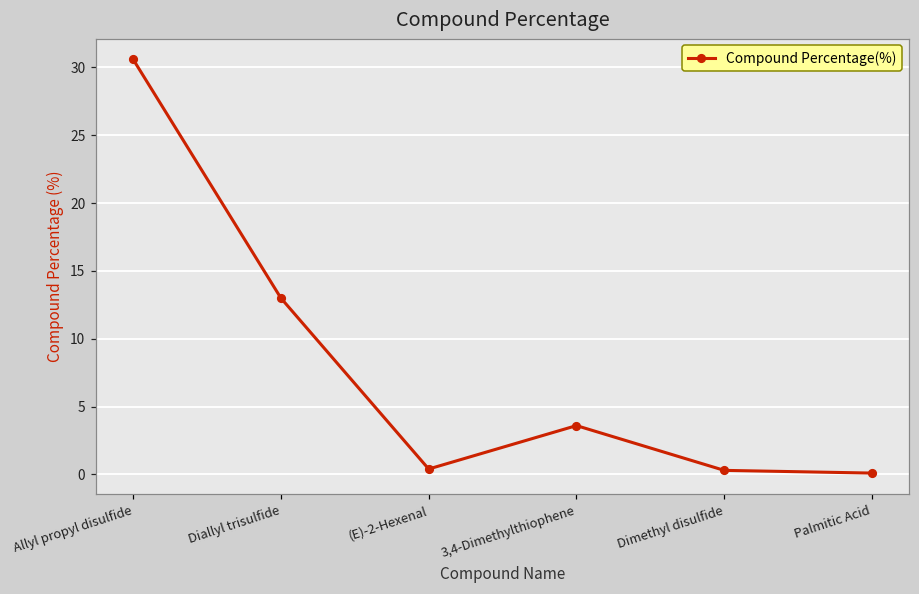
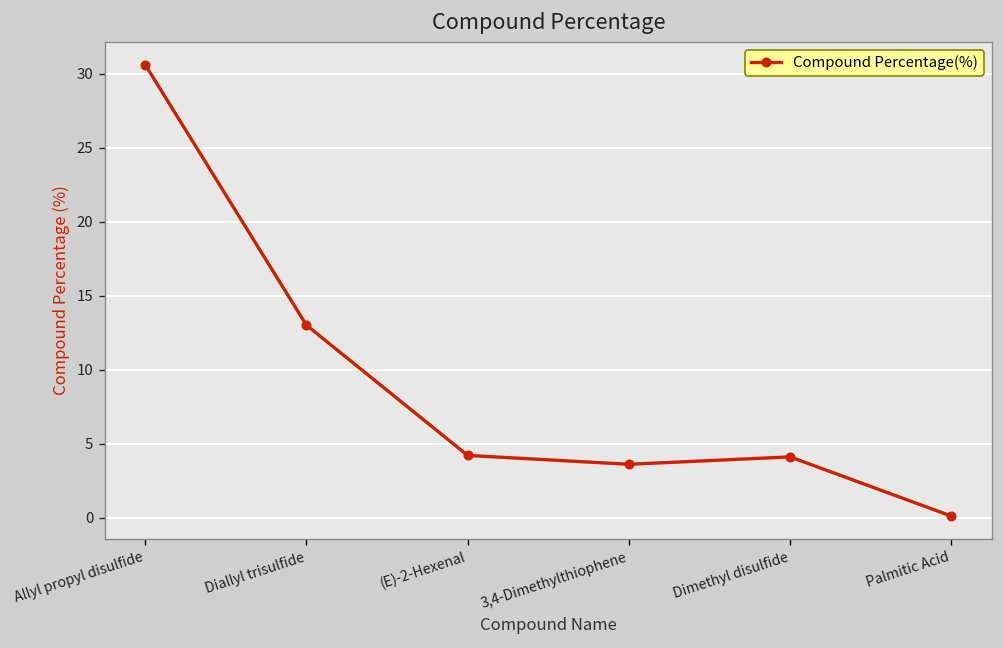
(E)-2-Hexenal: 0.4 -> 4.2
Dimethyl disulfide: 0.3 -> 4.1
